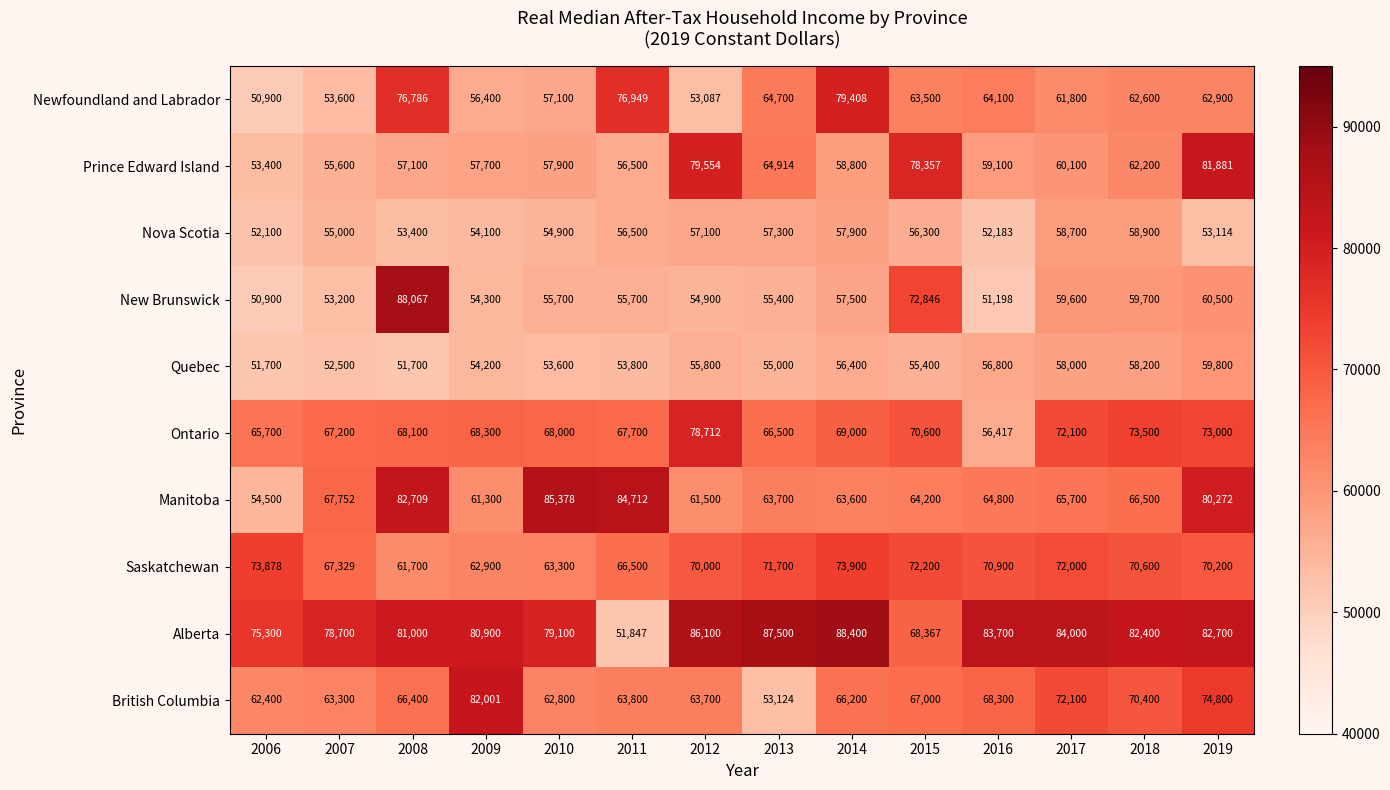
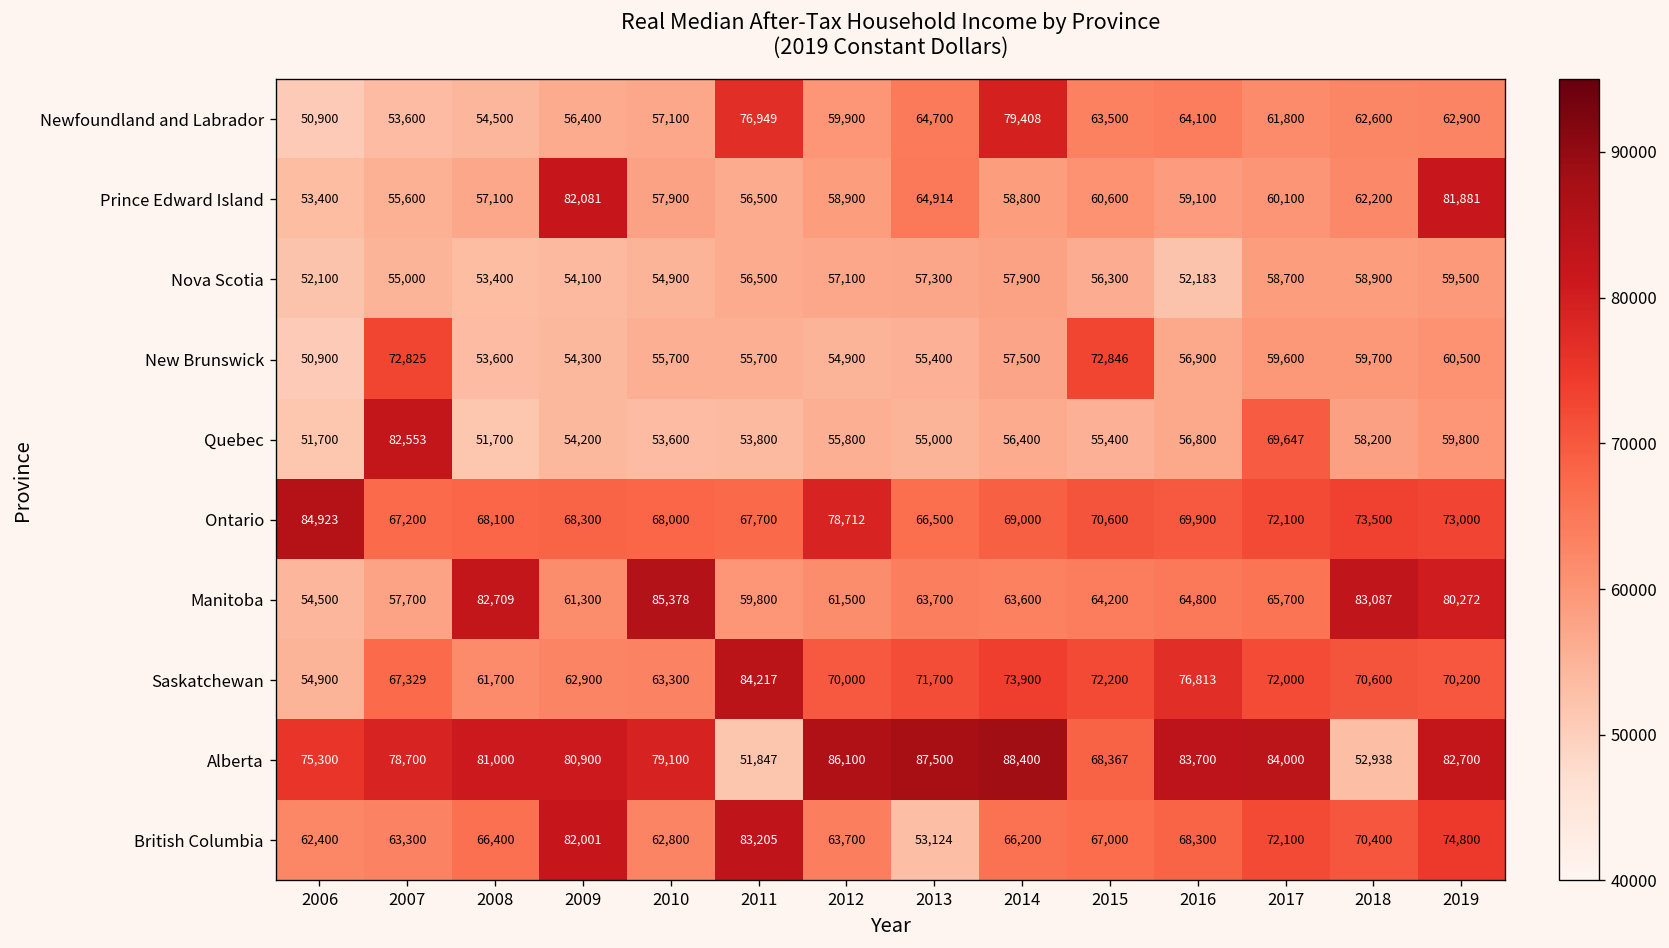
Newfoundland and Labrador, 2008: 76,786 -> 54,500
Newfoundland and Labrador, 2012: 53,087 -> 59,900
Prince Edward Island, 2009: 57,700 -> 82,081
Prince Edward Island, 2012: 79,554 -> 58,900
Prince Edward Island, 2015: 78,357 -> 60,600
Nova Scotia, 2019: 53,114 -> 59,500
New Brunswick, 2007: 53,200 -> 72,825
New Brunswick, 2008: 88,067 -> 53,600
New Brunswick, 2016: 51,198 -> 56,900
Quebec, 2007: 52,500 -> 82,553
Quebec, 2017: 58,000 -> 69,647
Ontario, 2006: 65,700 -> 84,923
Ontario, 2016: 56,417 -> 69,900
Manitoba, 2007: 67,752 -> 57,700
Manitoba, 2011: 84,712 -> 59,800
Manitoba, 2018: 66,500 -> 83,087
Saskatchewan, 2006: 73,878 -> 54,900
Saskatchewan, 2011: 66,500 -> 84,217
Saskatchewan, 2016: 70,900 -> 76,813
Alberta, 2018: 82,400 -> 52,938
British Columbia, 2011: 63,800 -> 83,205
